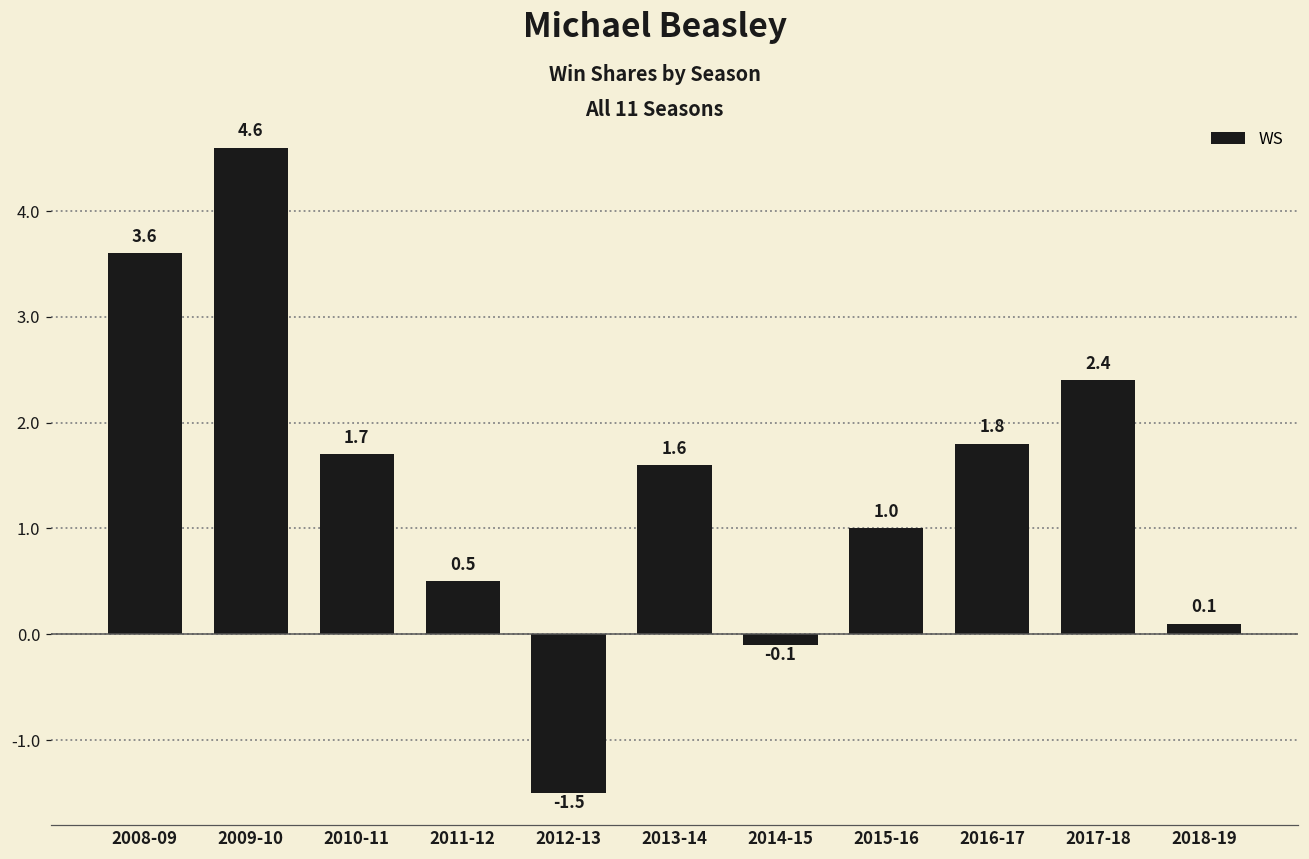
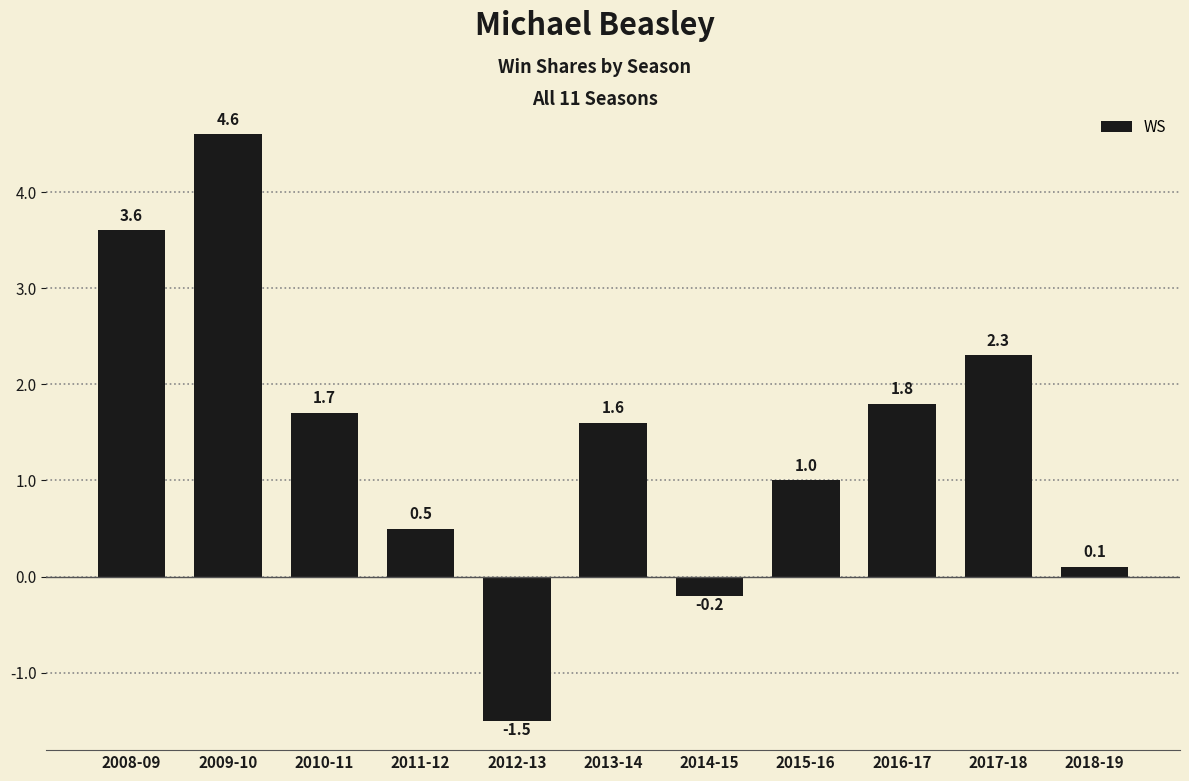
2014-15: -0.1 -> -0.2
2017-18: 2.4 -> 2.3
